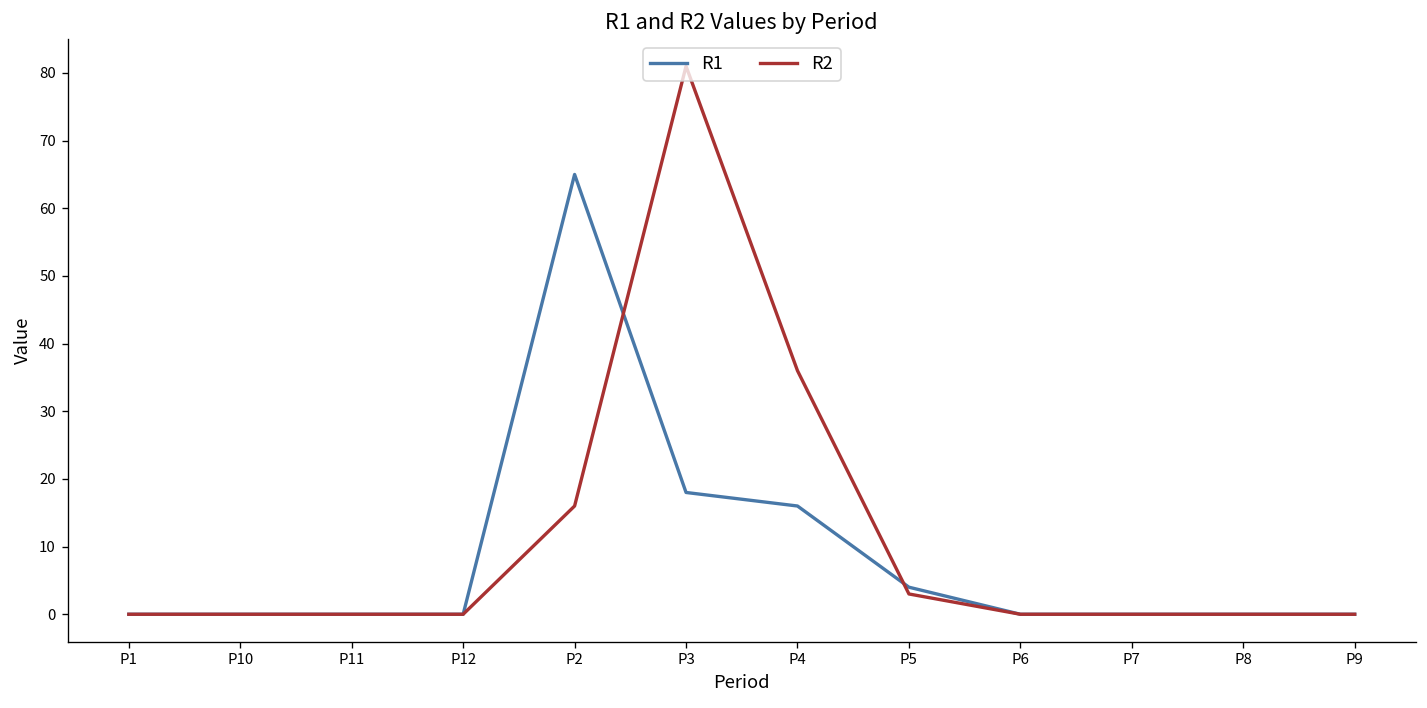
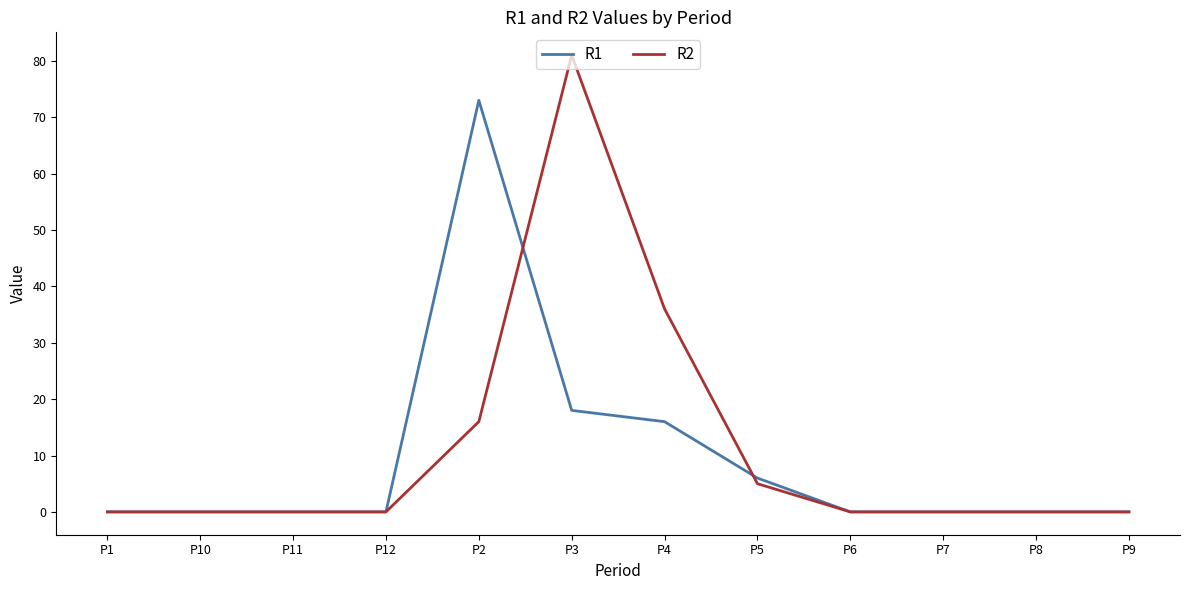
R1, P2: 65 -> 73
R1, P5: 4 -> 6
R2, P5: 3 -> 5
